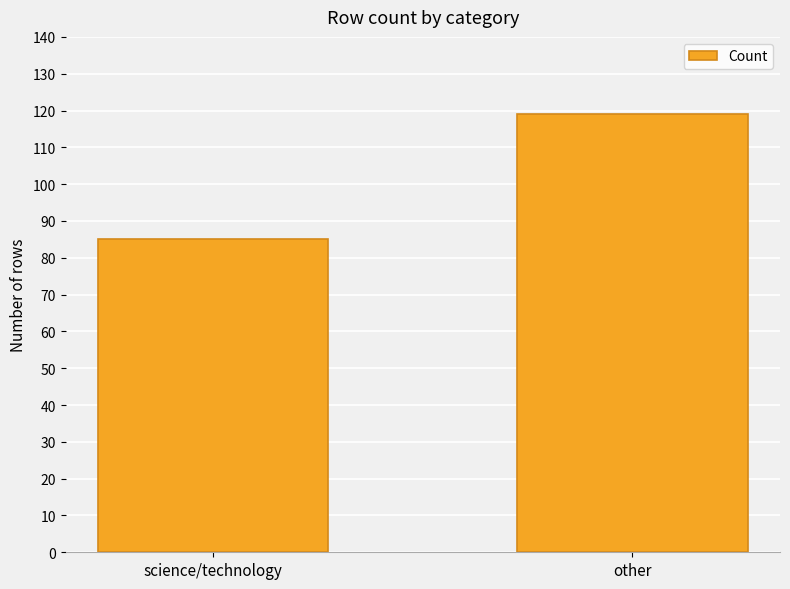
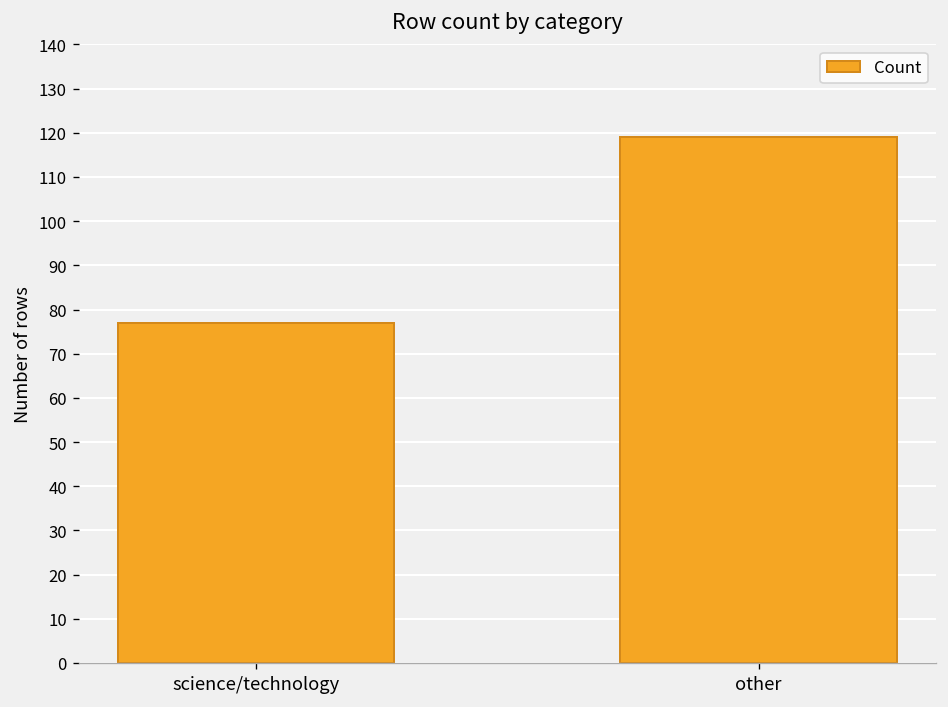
science/technology: 85 -> 77
